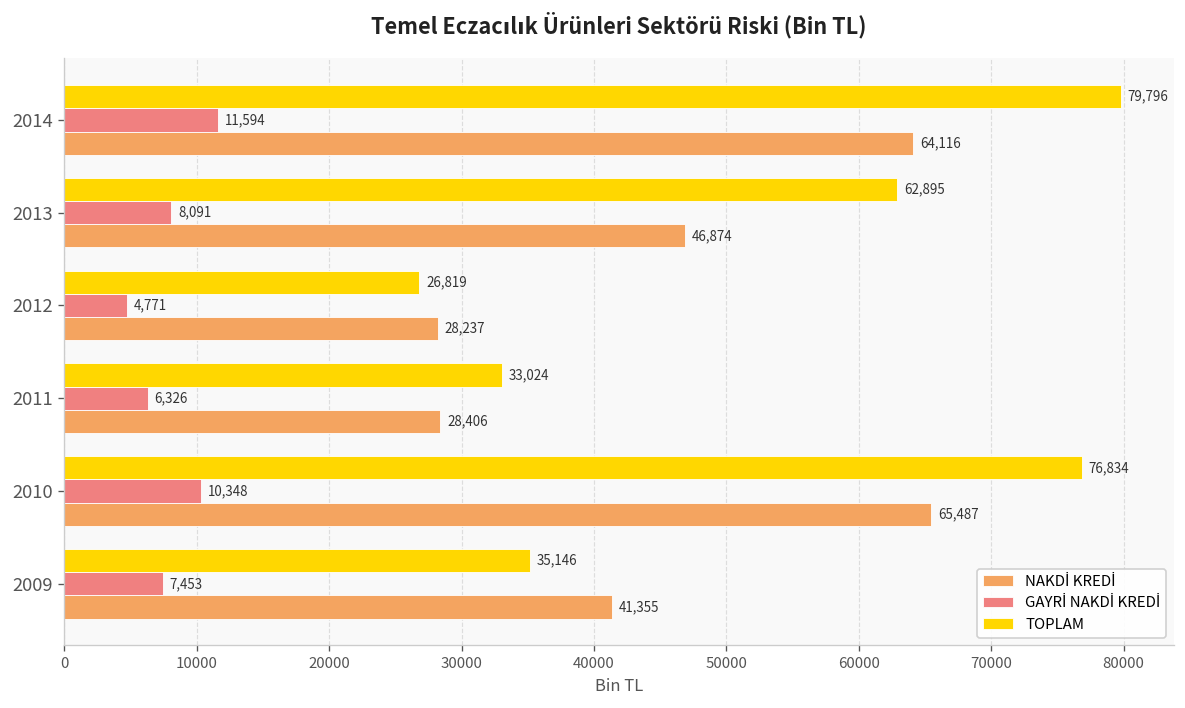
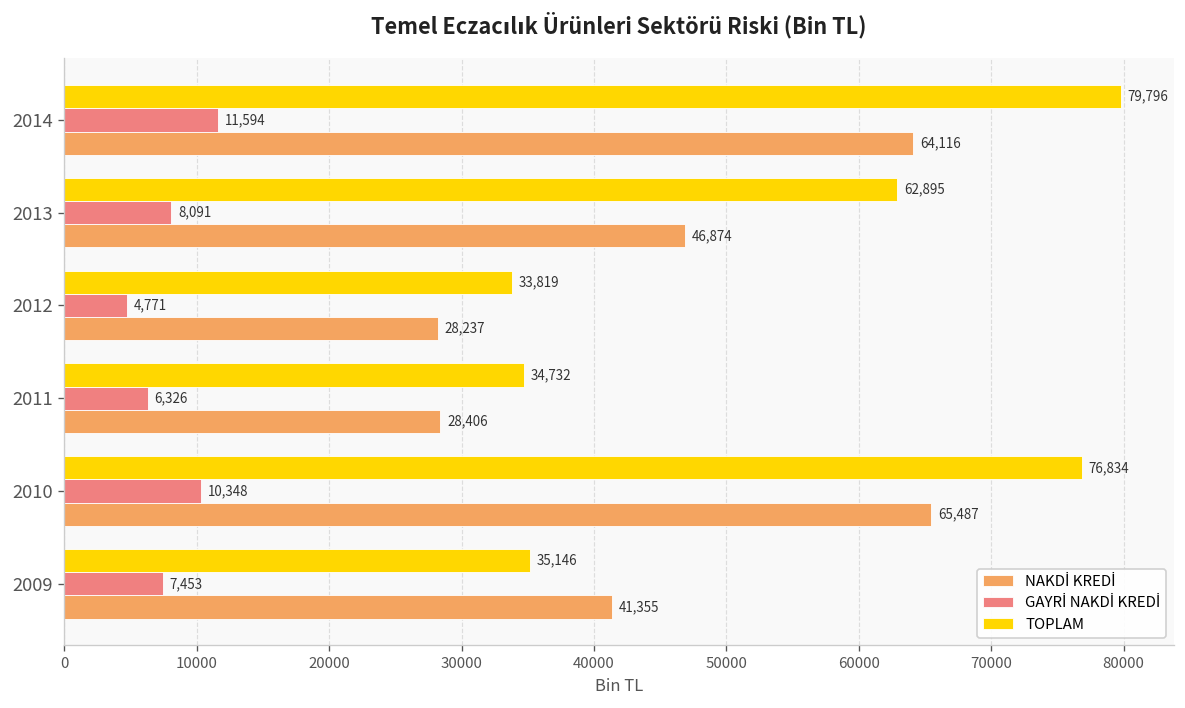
TOPLAM, 2012: 26,819 -> 33,819
TOPLAM, 2011: 33,024 -> 34,732
